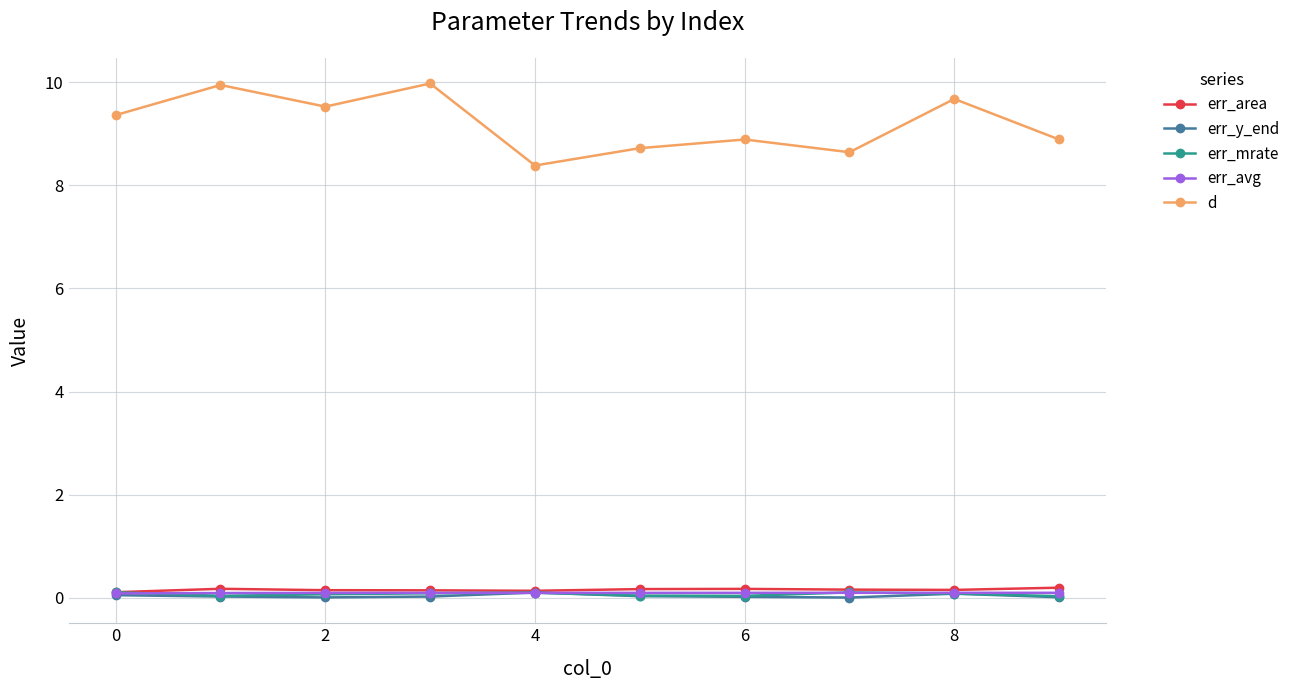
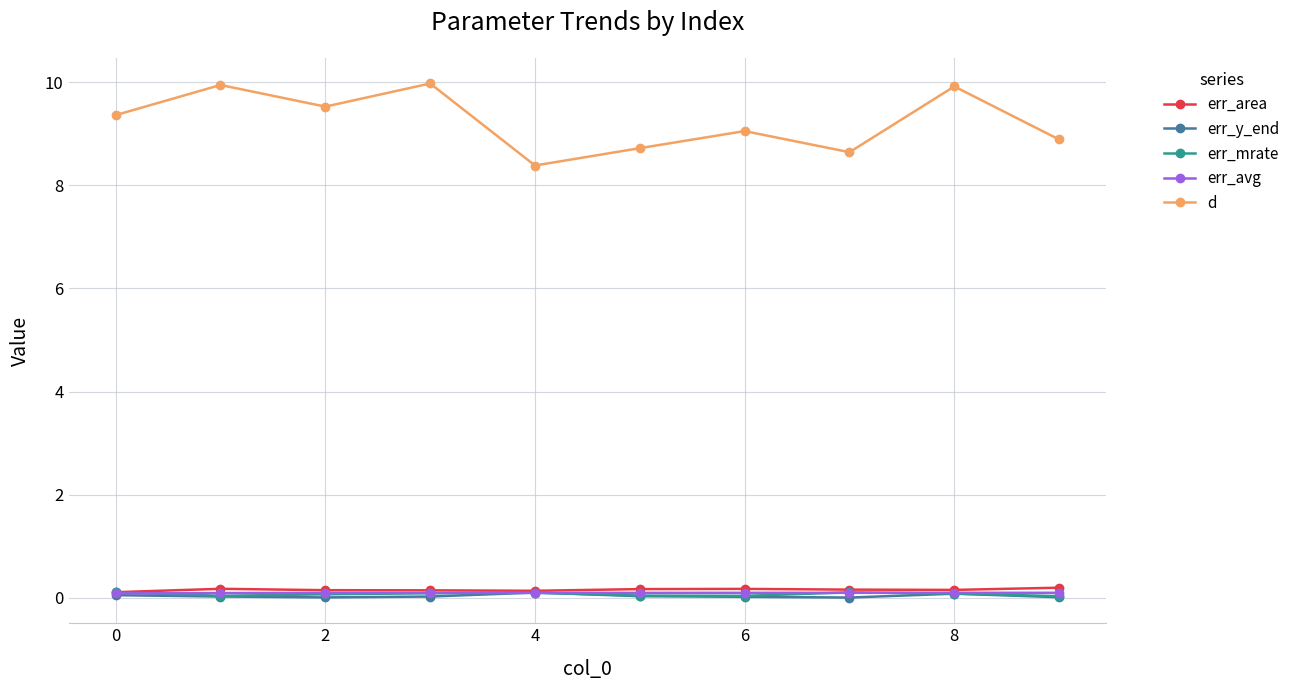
d, 6: 8.9 -> 9.1
d, 8: 9.7 -> 9.9
